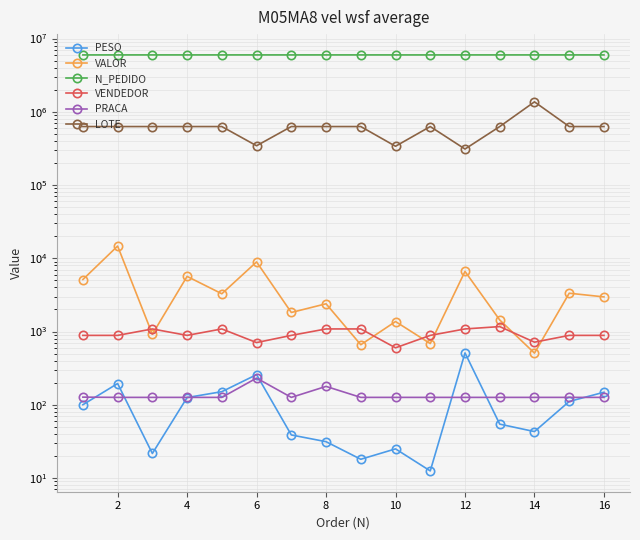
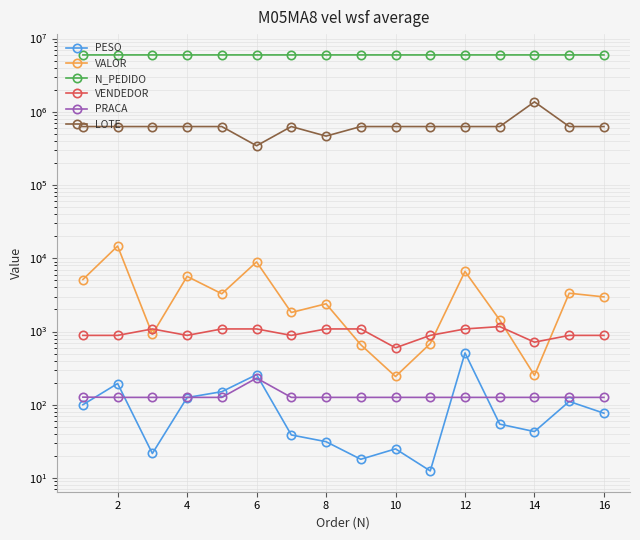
VENDEDOR, 6: 700 -> 1100
PRACA, 8: 180 -> 130
LOTE, 8: 600000 -> 500000
VALOR, 10: 1400 -> 240
LOTE, 10: 300000 -> 600000
LOTE, 12: 310000 -> 600000
VALOR, 14: 500 -> 250
PESO, 16: 150 -> 80
